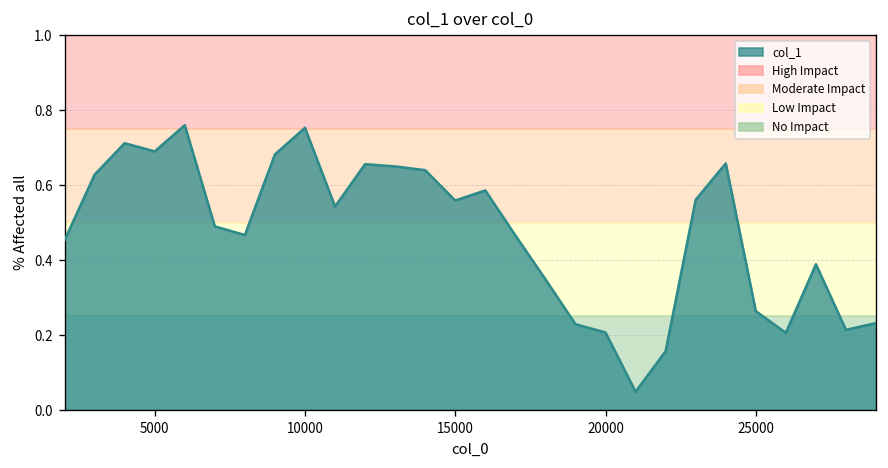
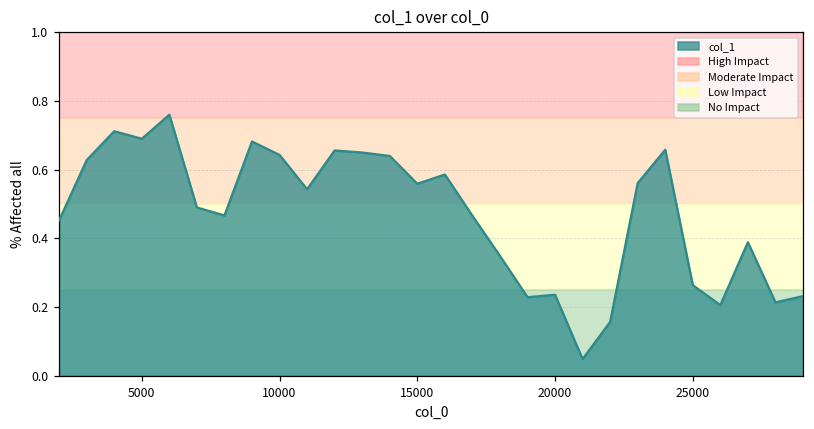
10000: 0.75 -> 0.64
20000: 0.21 -> 0.24
